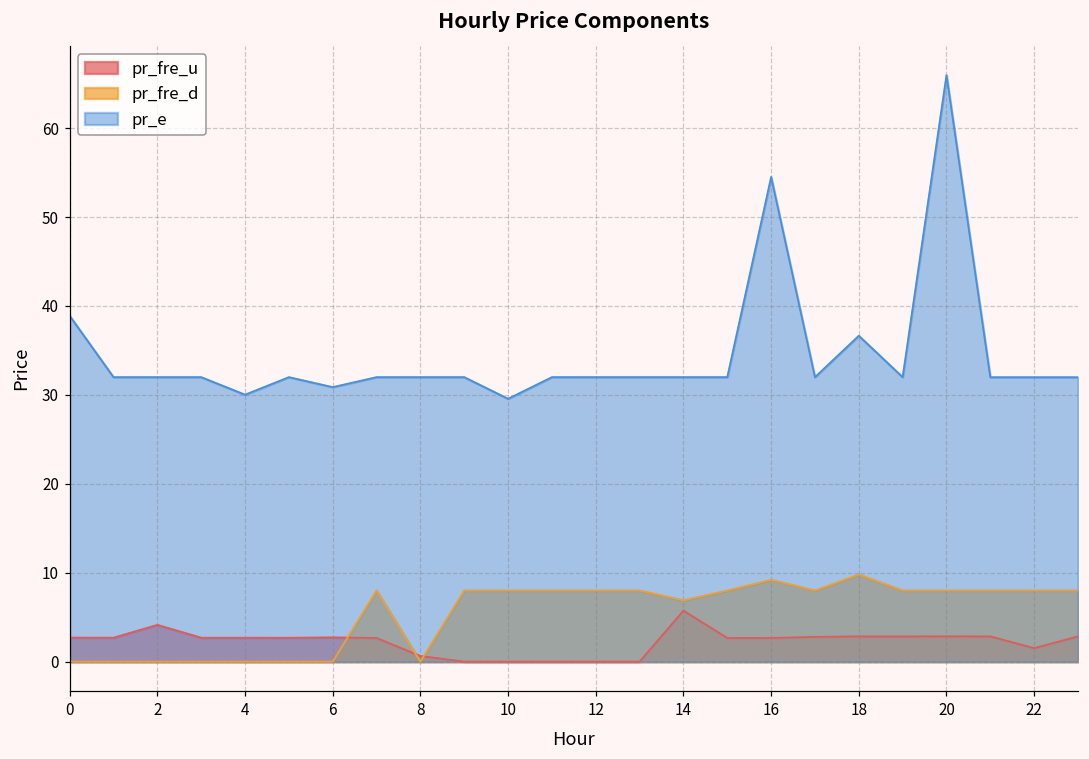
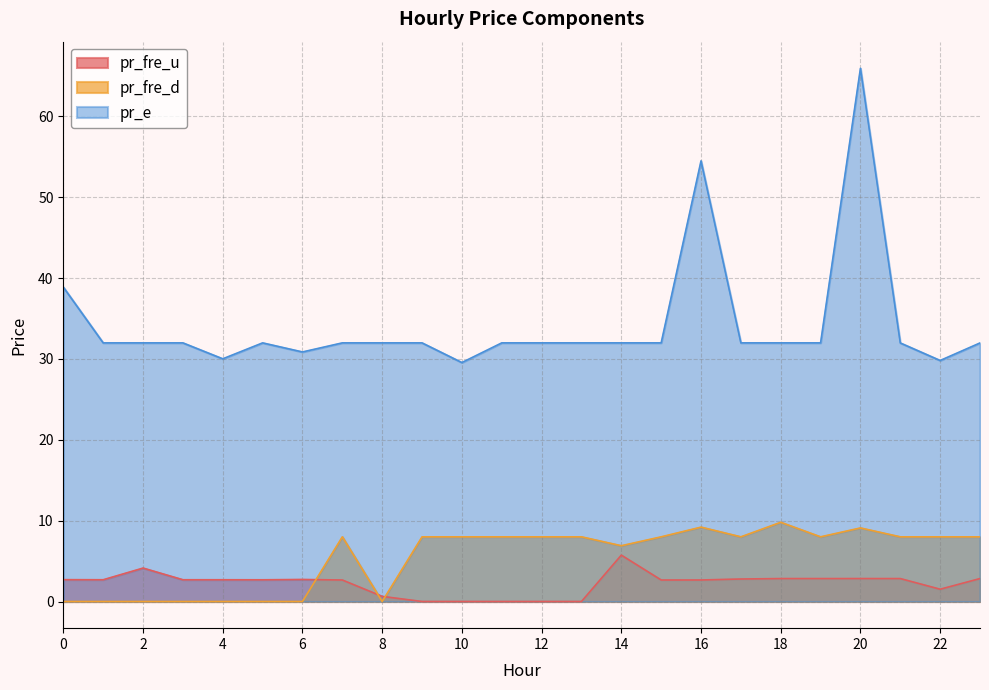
pr_e, 18: 37 -> 32
pr_fre_d, 20: 8 -> 9
pr_e, 22: 32 -> 30
